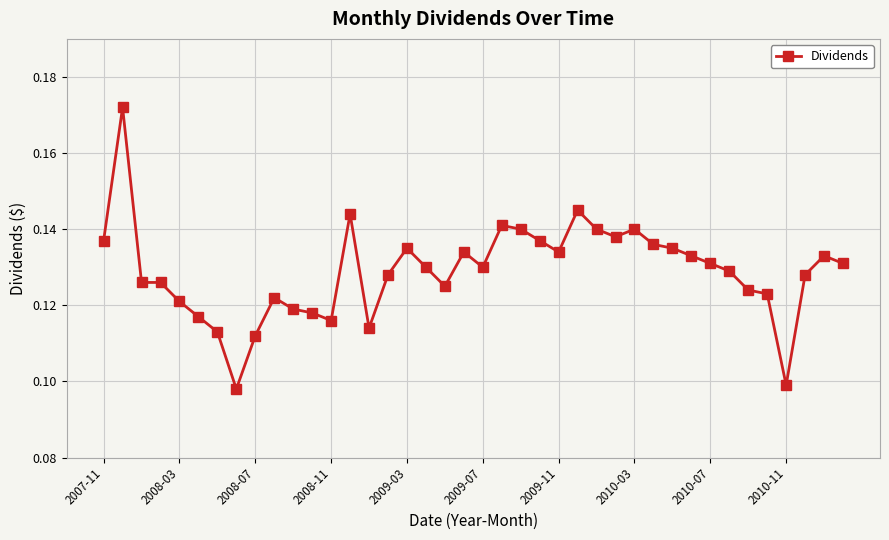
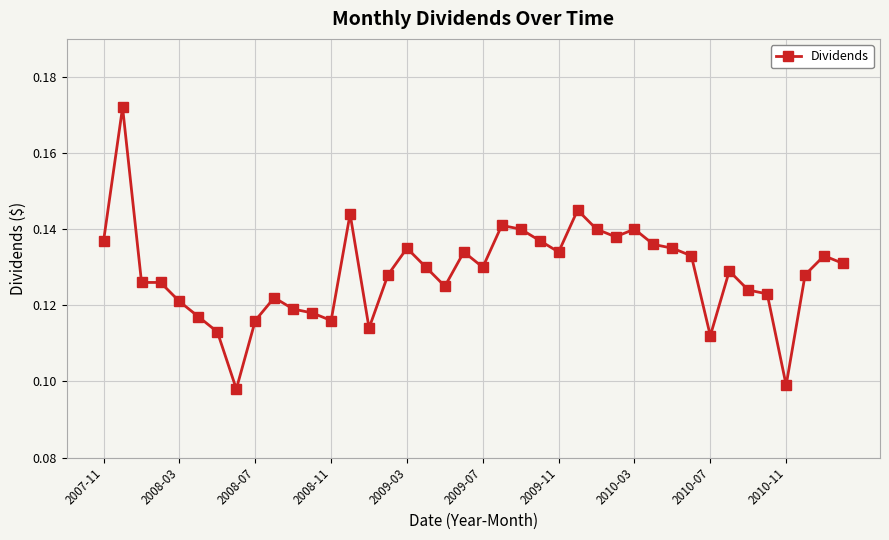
2008-07: 0.112 -> 0.116
2010-07: 0.131 -> 0.112
